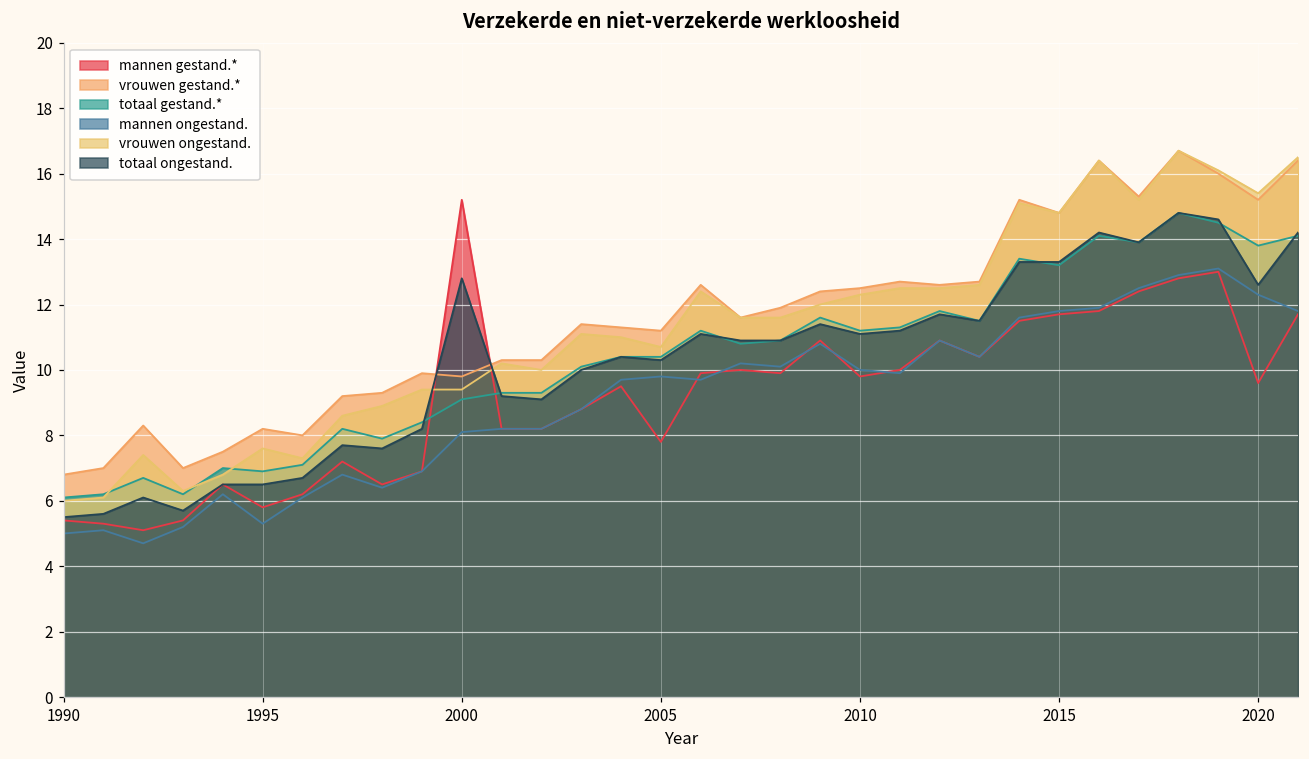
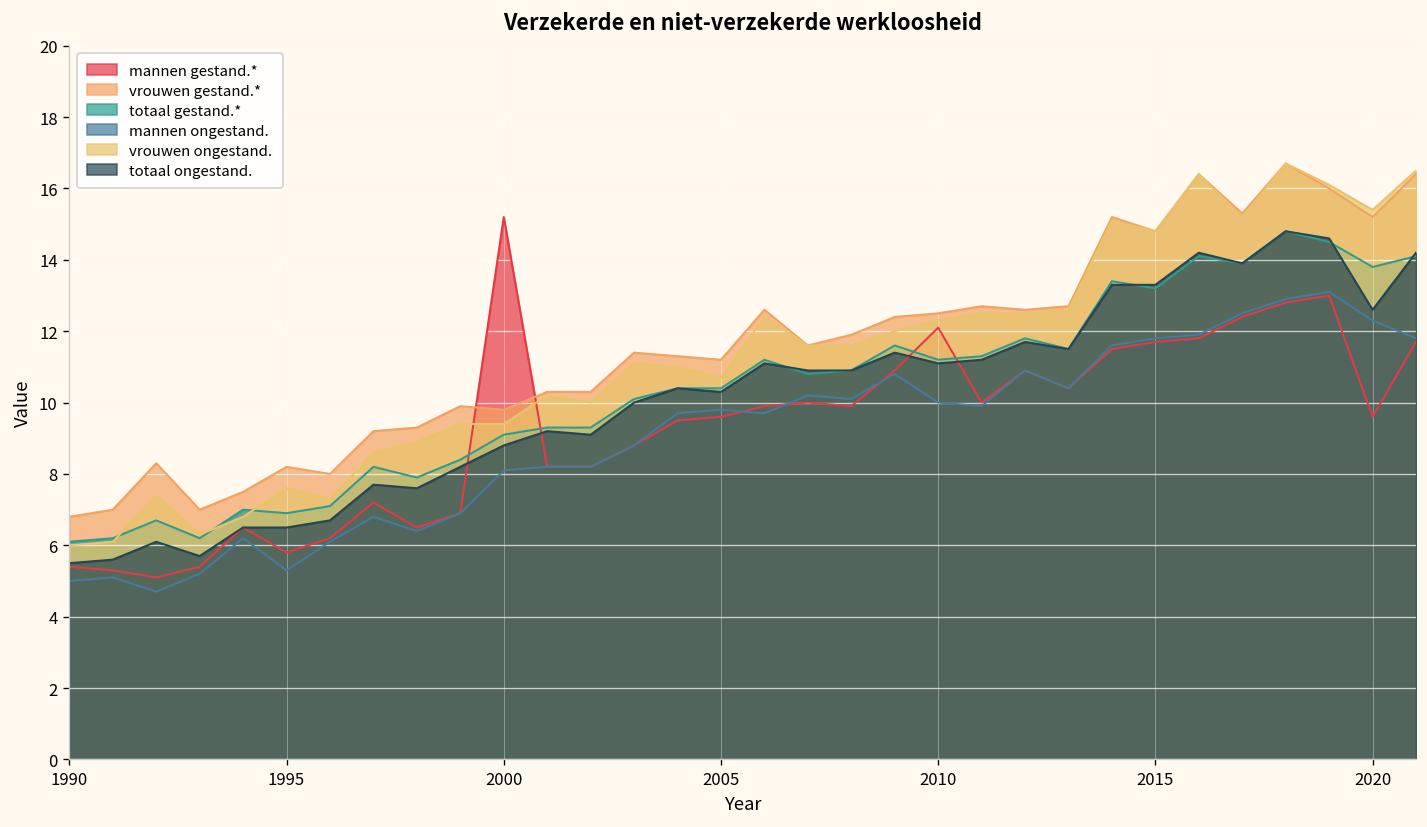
totaal ongestand., 2000: 12.8 -> 8.8
mannen gestand.*, 2005: 7.8 -> 9.6
mannen gestand.*, 2010: 9.8 -> 12.1
